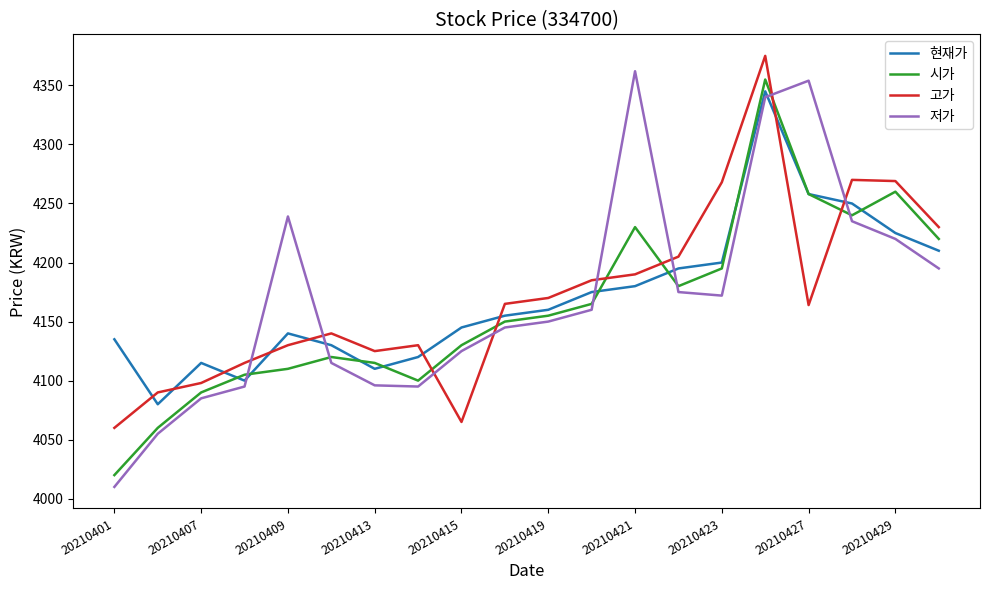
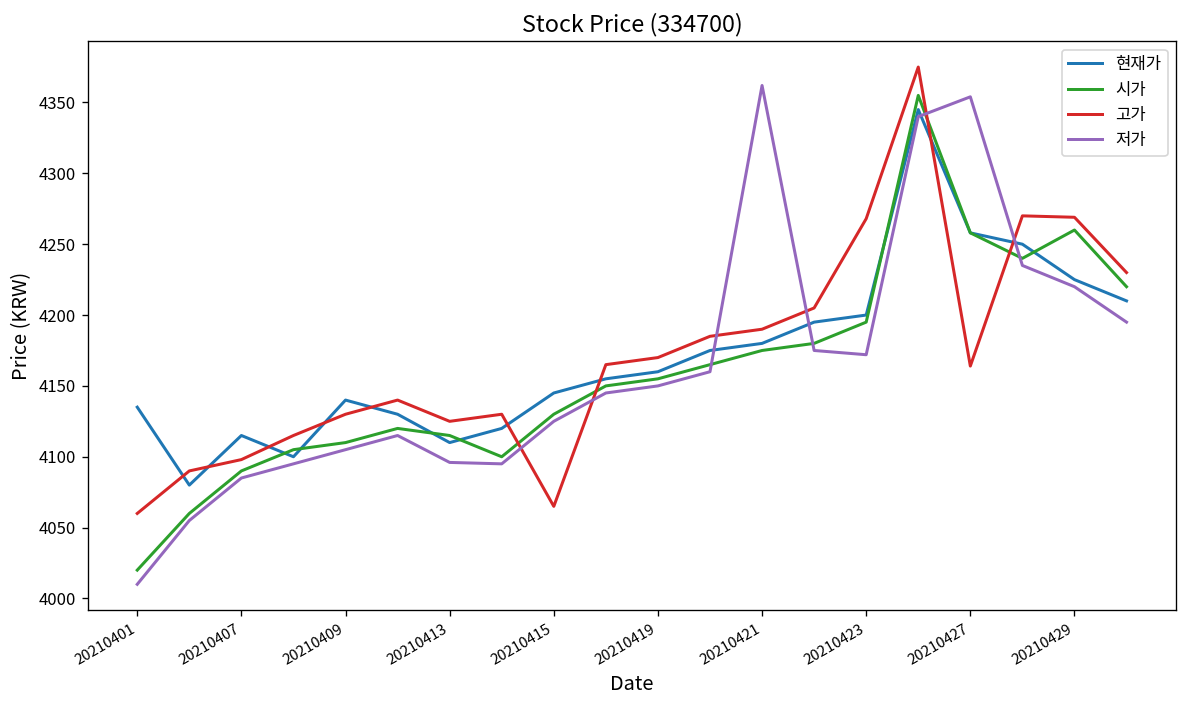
저가, 20210409: 4239 -> 4105
시가, 20210421: 4230 -> 4175
